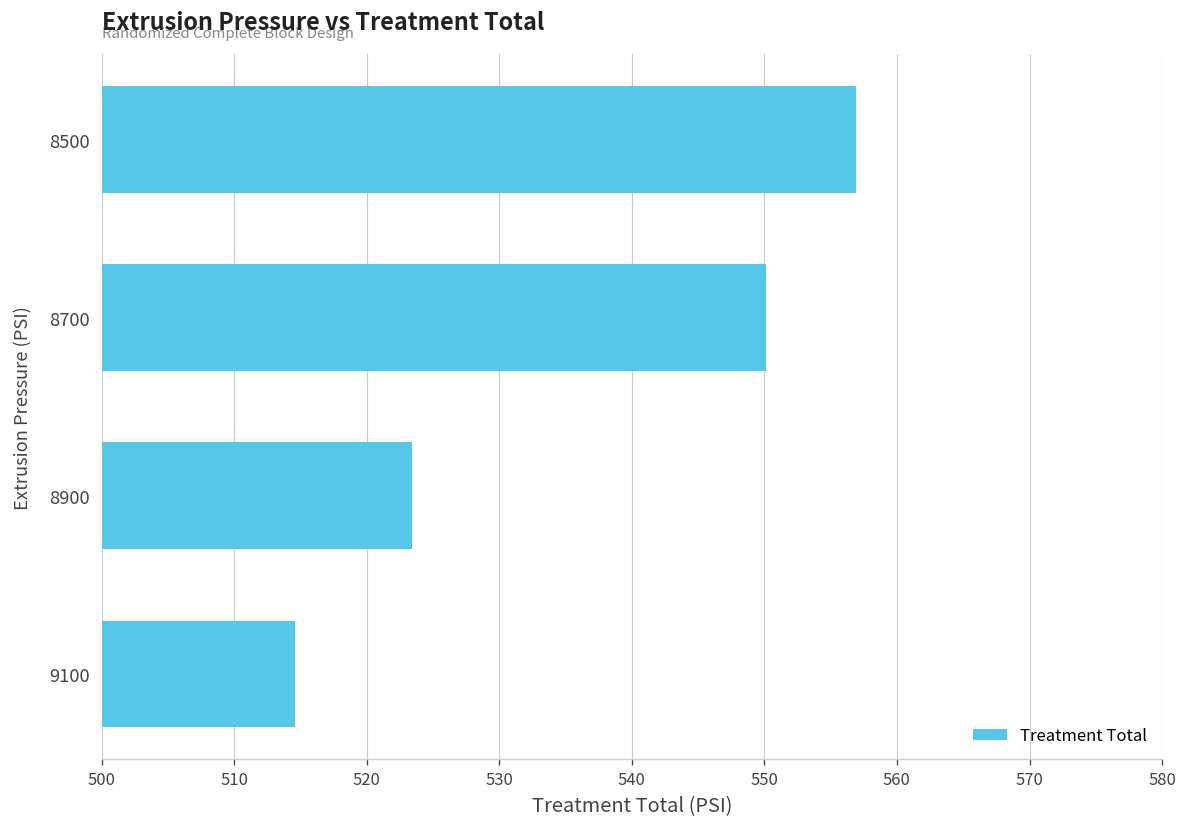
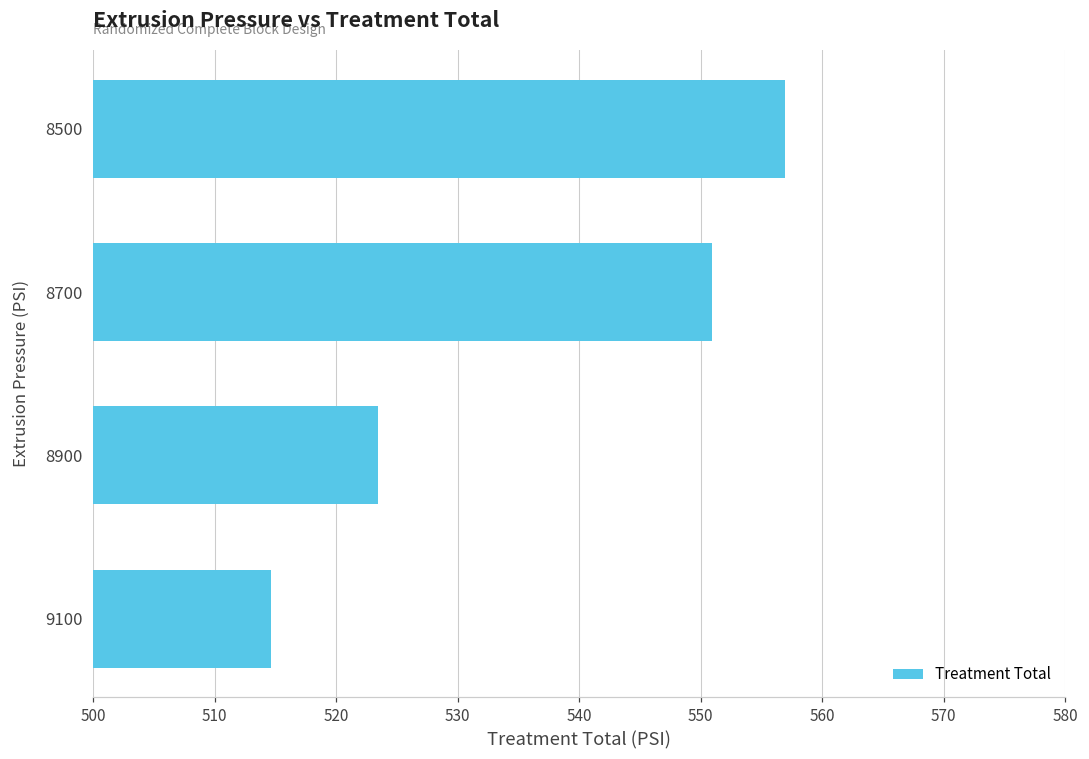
8700: 550.1 -> 550.9
